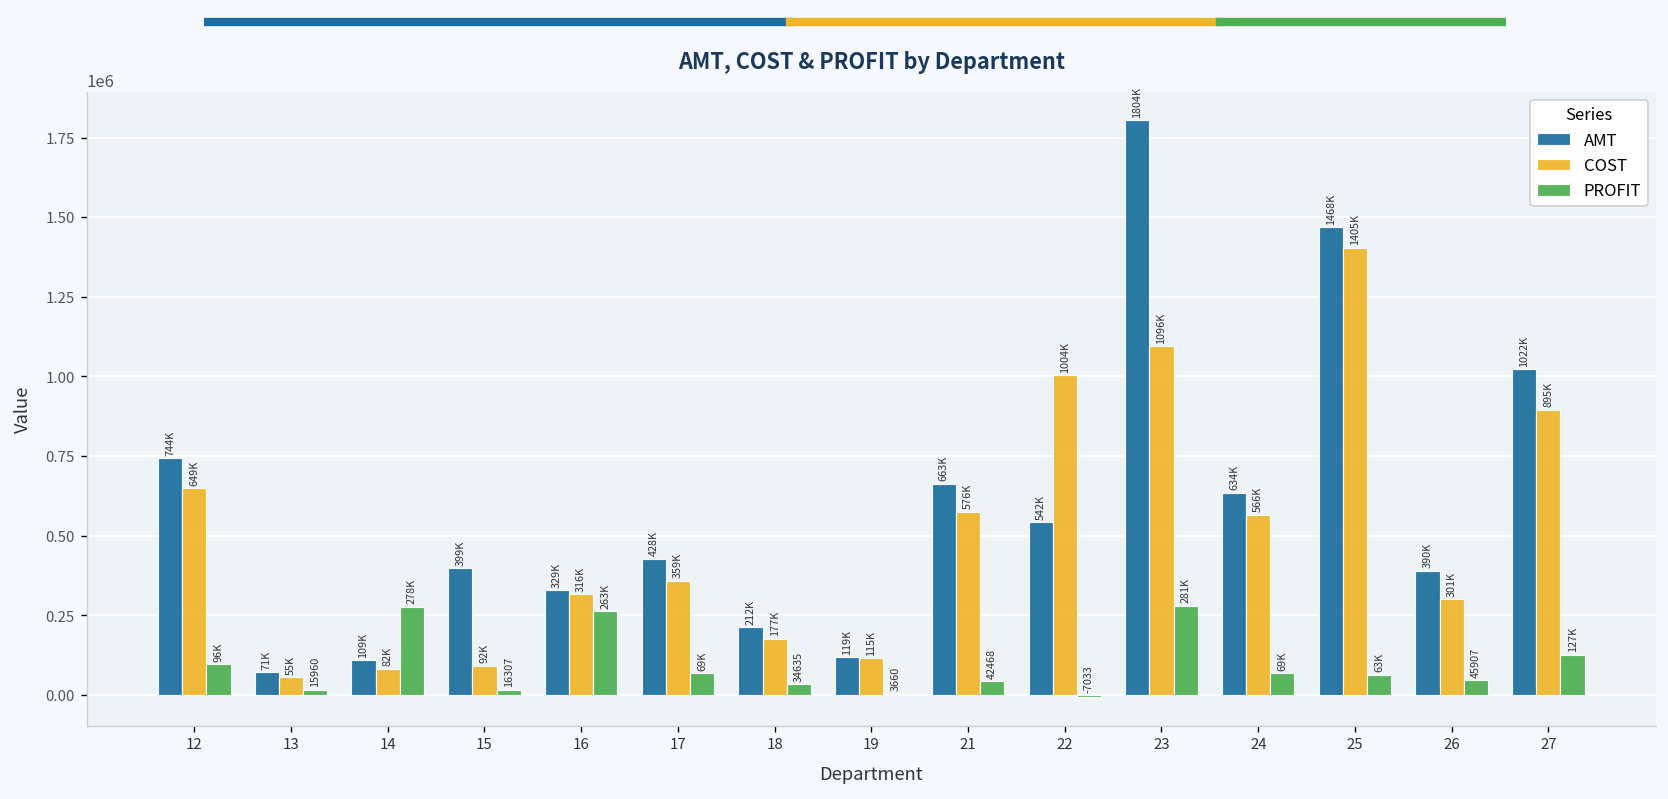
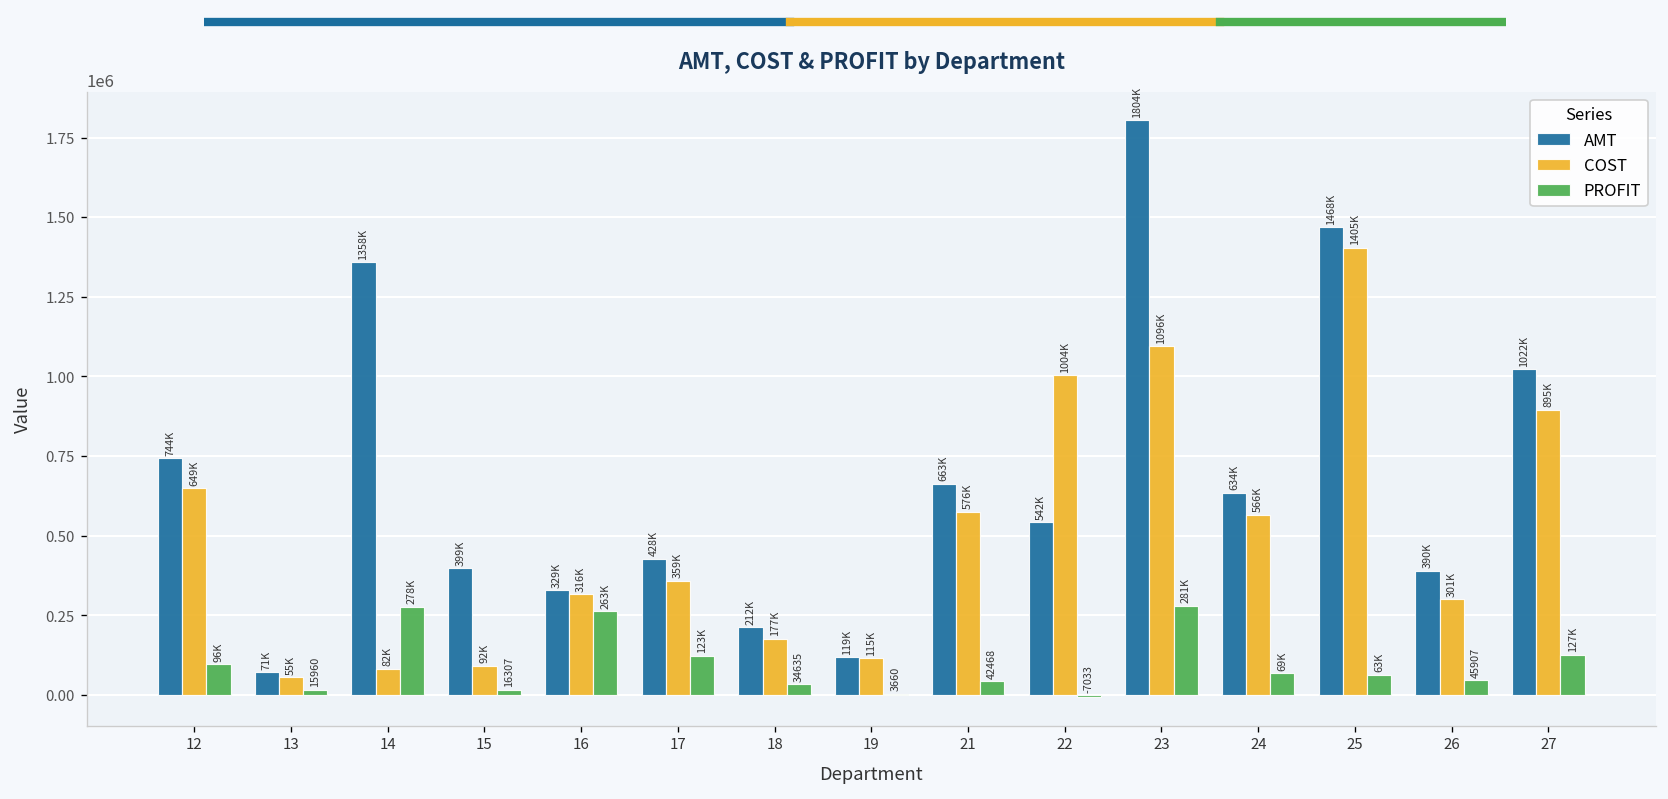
AMT, COST & PROFIT by Department, AMT, 14: 109K -> 1358K
AMT, COST & PROFIT by Department, PROFIT, 17: 69K -> 123K
